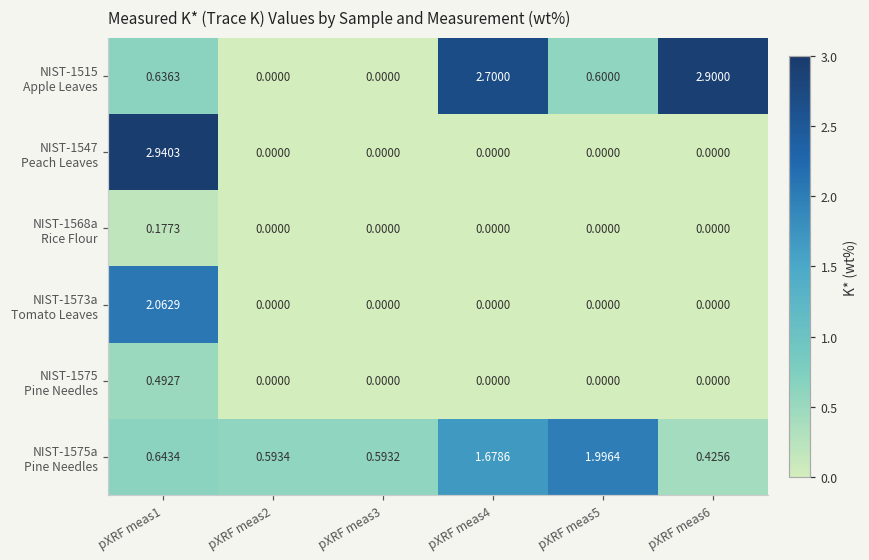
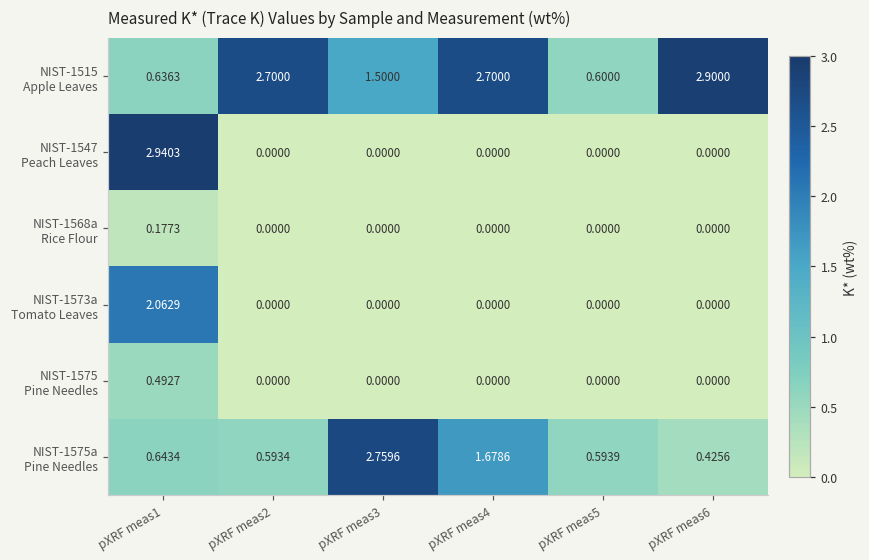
NIST-1515 Apple Leaves, pXRF meas2: 0.0000 -> 2.7000
NIST-1515 Apple Leaves, pXRF meas3: 0.0000 -> 1.5000
NIST-1575a Pine Needles, pXRF meas3: 0.5932 -> 2.7596
NIST-1575a Pine Needles, pXRF meas5: 1.9964 -> 0.5939
